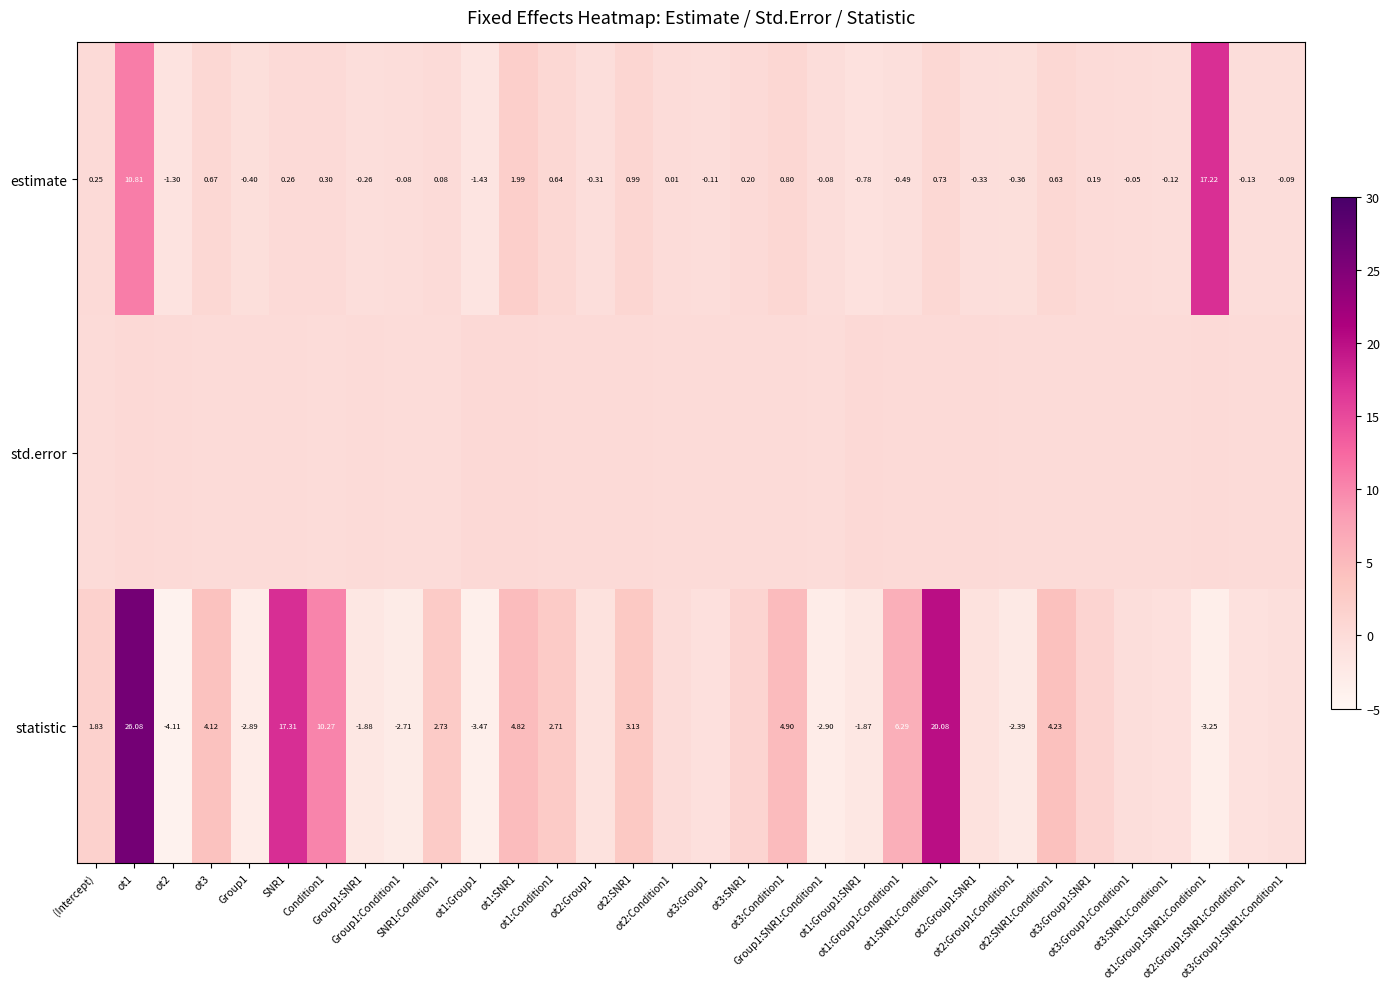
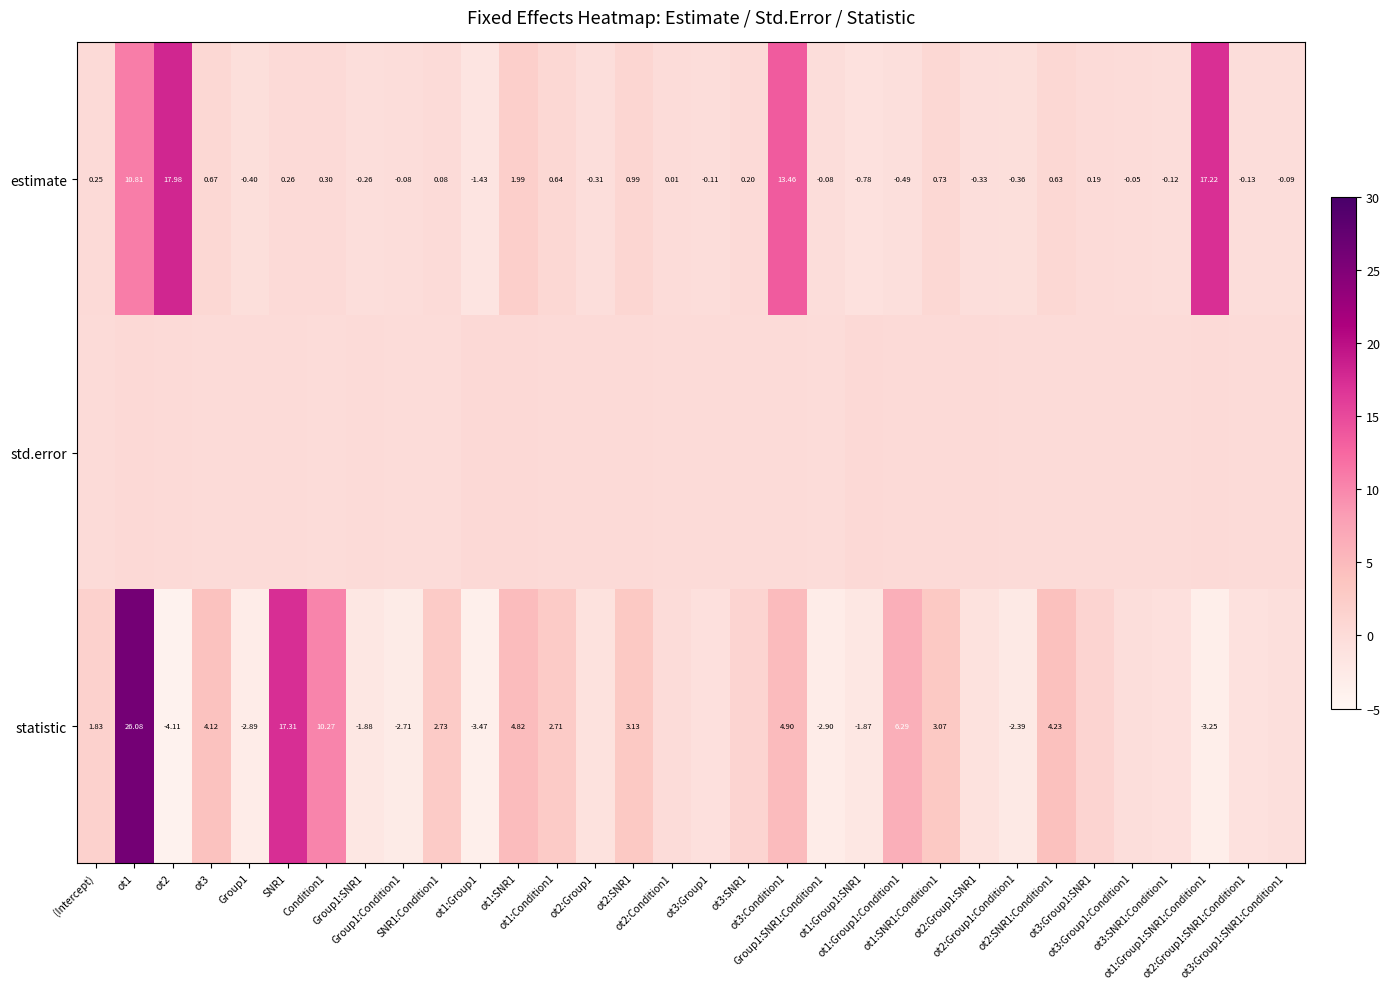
estimate, ot2: -1.30 -> 17.98
estimate, ot3:Condition1: 0.80 -> 13.46
statistic, ot1:SNR1:Condition1: 20.08 -> 3.07
